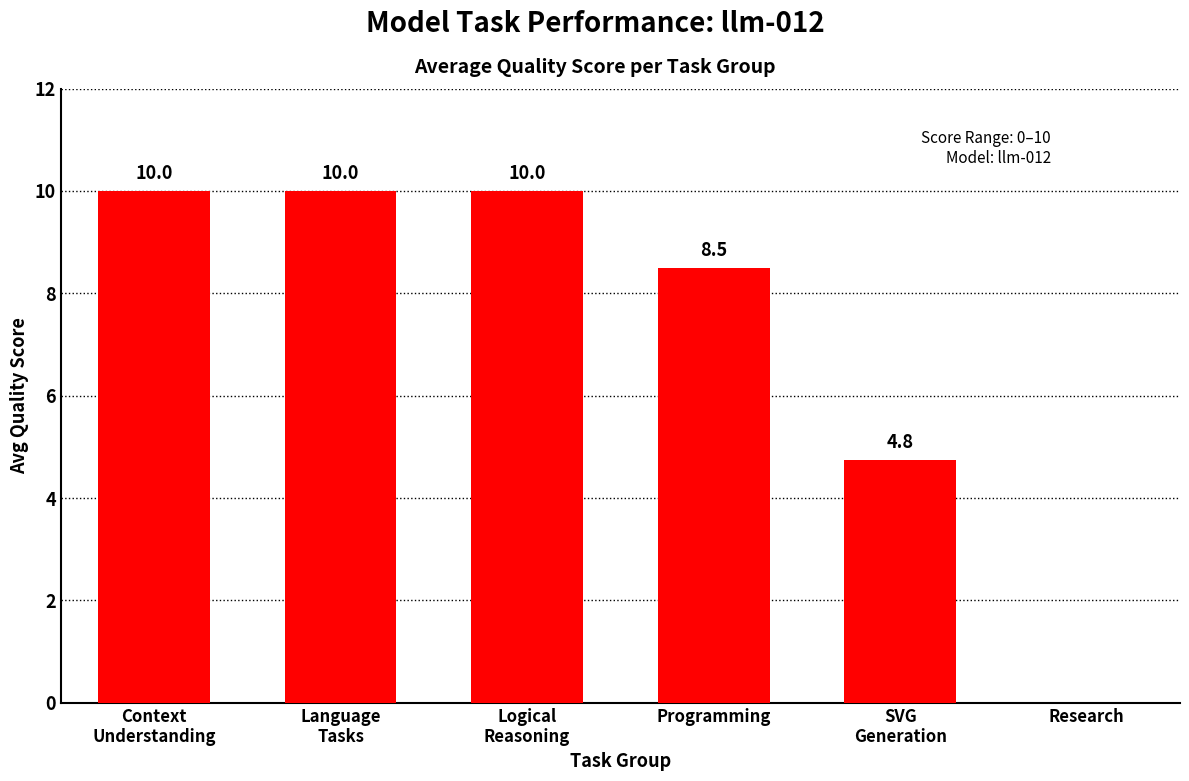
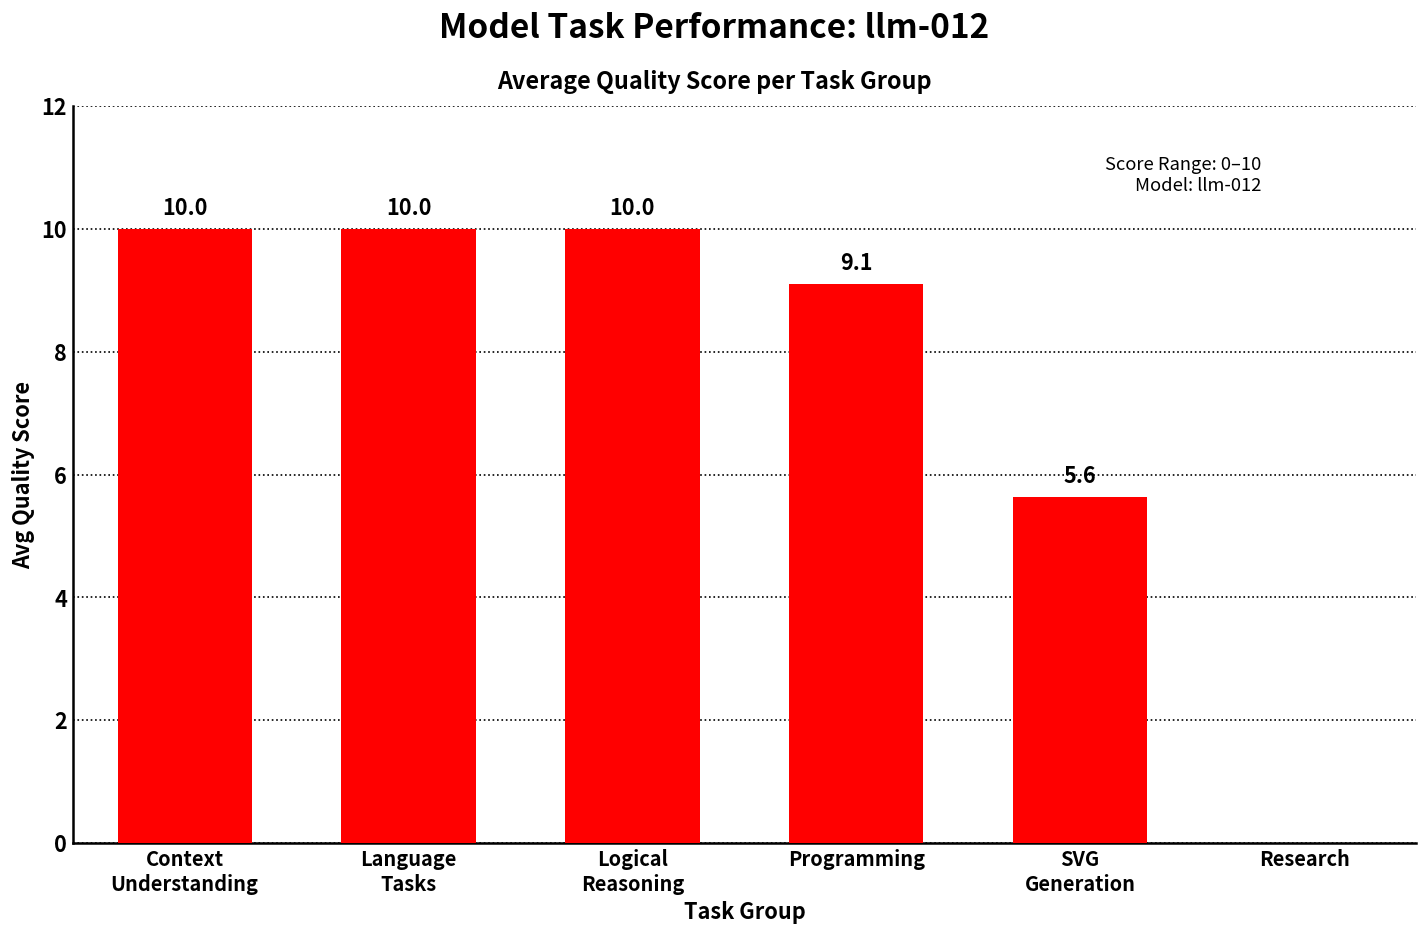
Programming: 8.5 -> 9.1
SVG Generation: 4.8 -> 5.6
